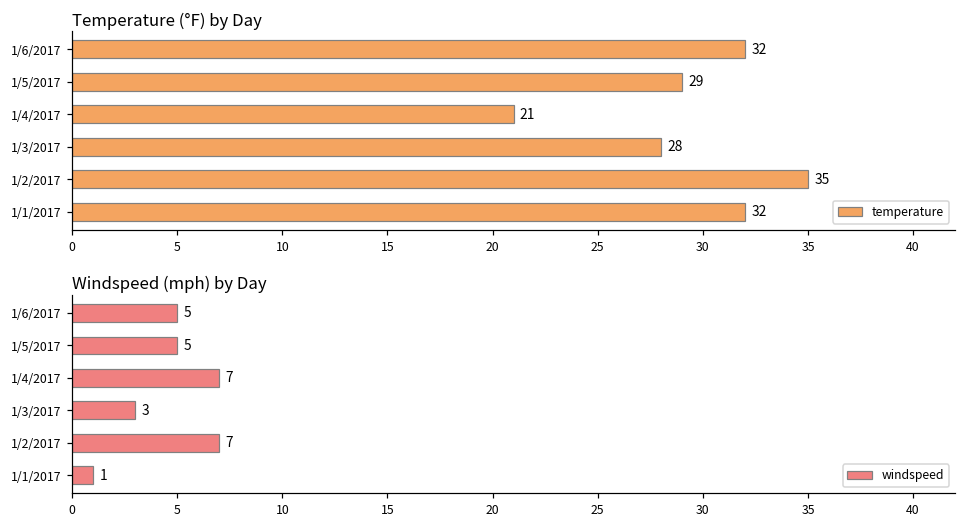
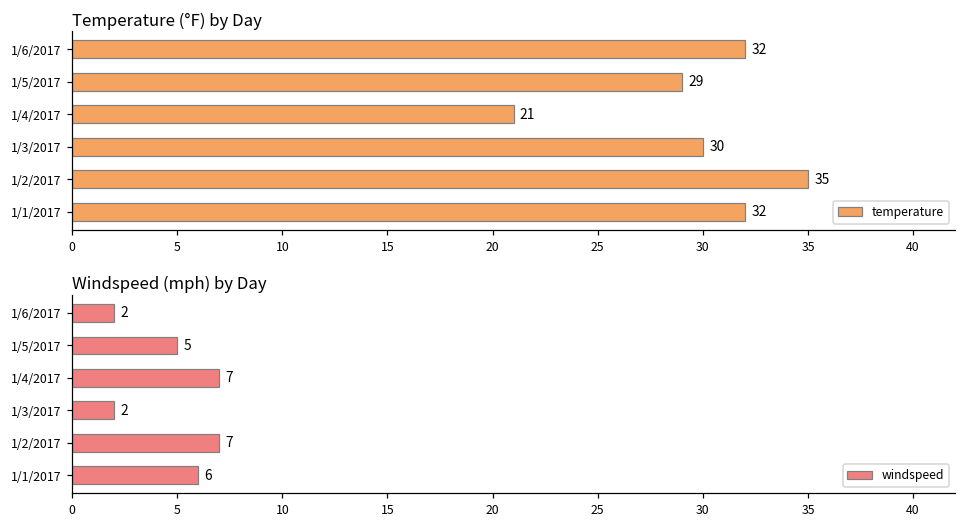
Temperature (°F) by Day, 1/3/2017: 28 -> 30
Windspeed (mph) by Day, 1/6/2017: 5 -> 2
Windspeed (mph) by Day, 1/3/2017: 3 -> 2
Windspeed (mph) by Day, 1/1/2017: 1 -> 6
